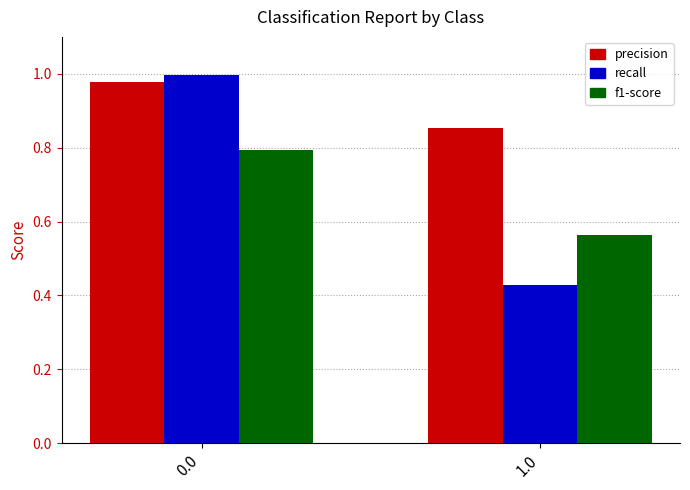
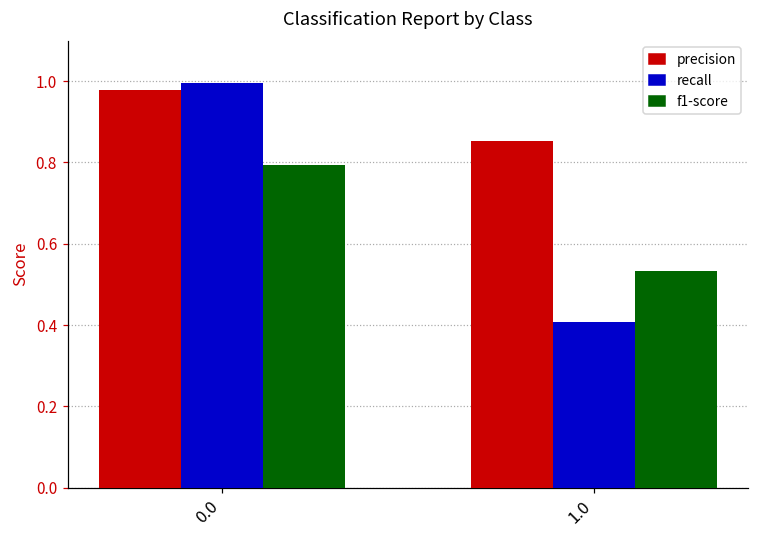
recall, 1.0: 0.43 -> 0.41
f1-score, 1.0: 0.56 -> 0.53
